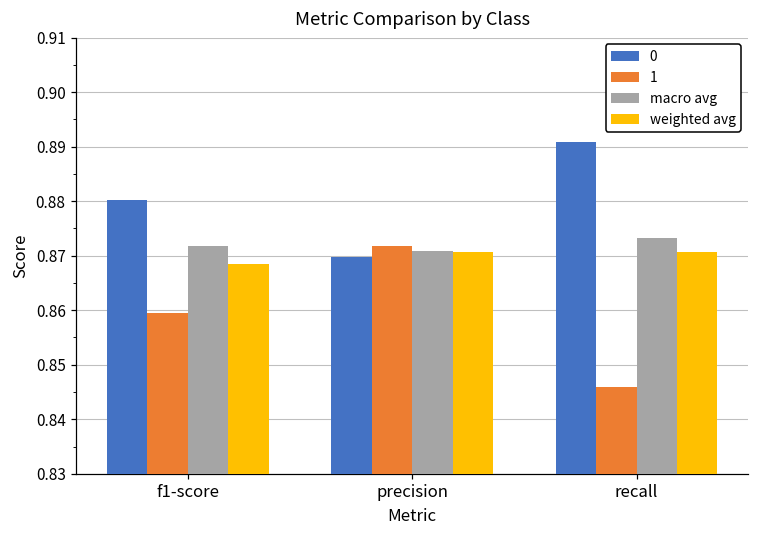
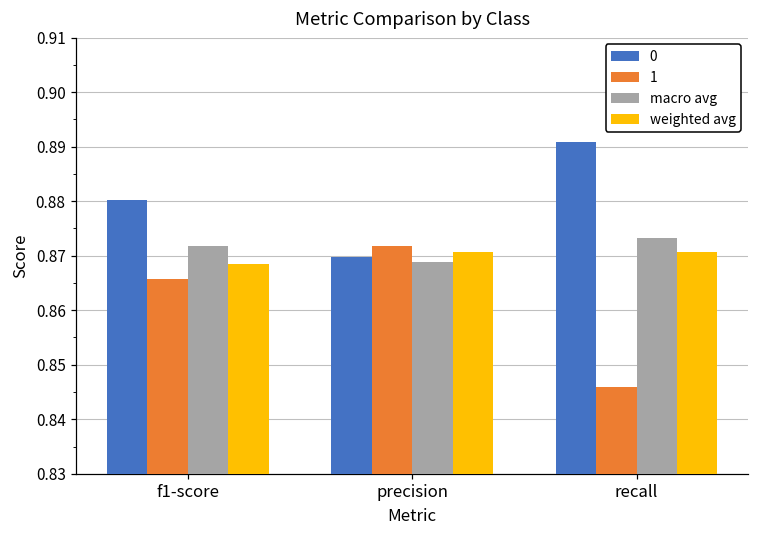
1, f1-score: 0.859 -> 0.866
macro avg, precision: 0.871 -> 0.869
